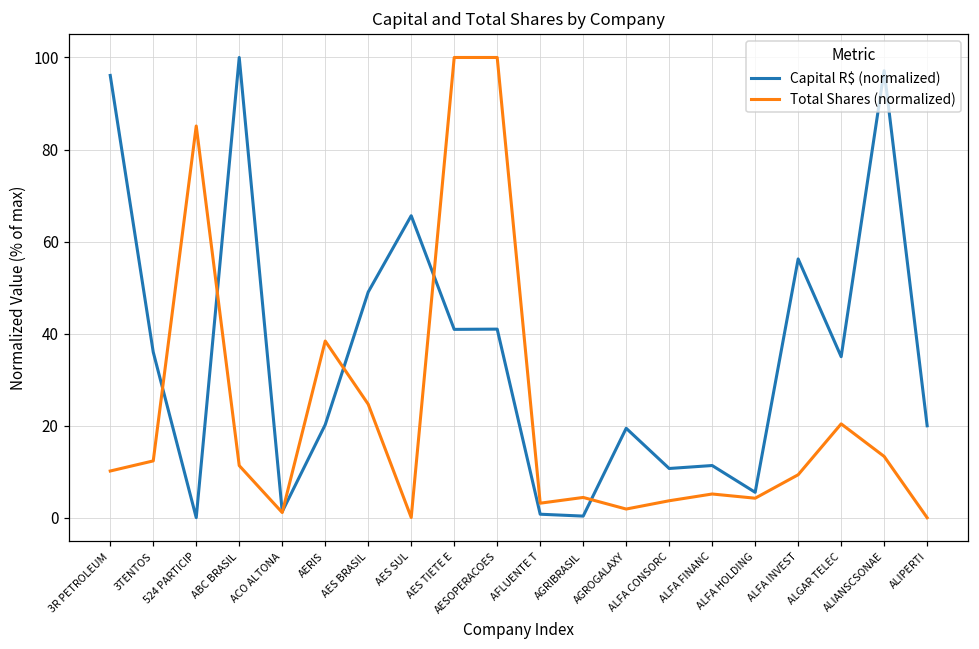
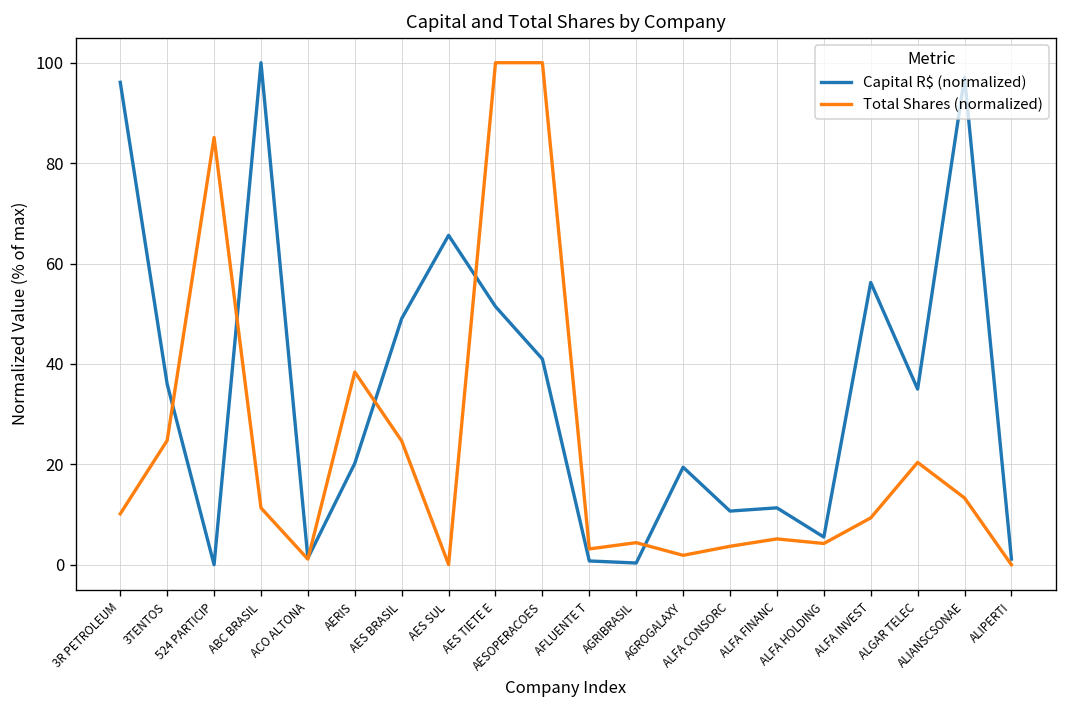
Total Shares (normalized), 3TENTOS: 12 -> 25
Capital R$ (normalized), AES TIETE E: 41 -> 51
Capital R$ (normalized), ALIPERTI: 20 -> 1
